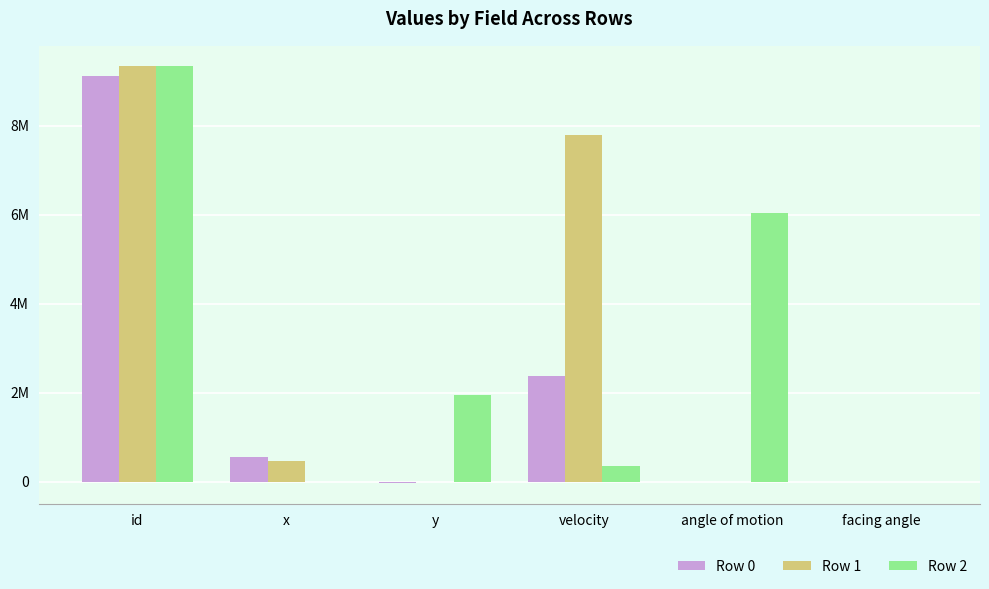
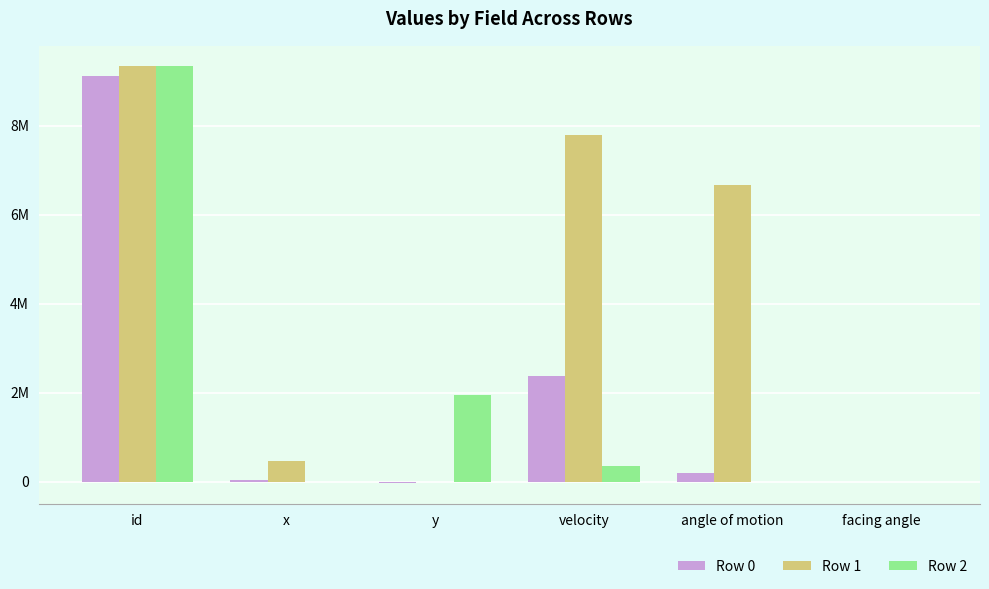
Row 0, x: 600000 -> 0
Row 0, angle of motion: 0 -> 200000
Row 1, angle of motion: 0 -> 6700000
Row 2, angle of motion: 6000000 -> 0
